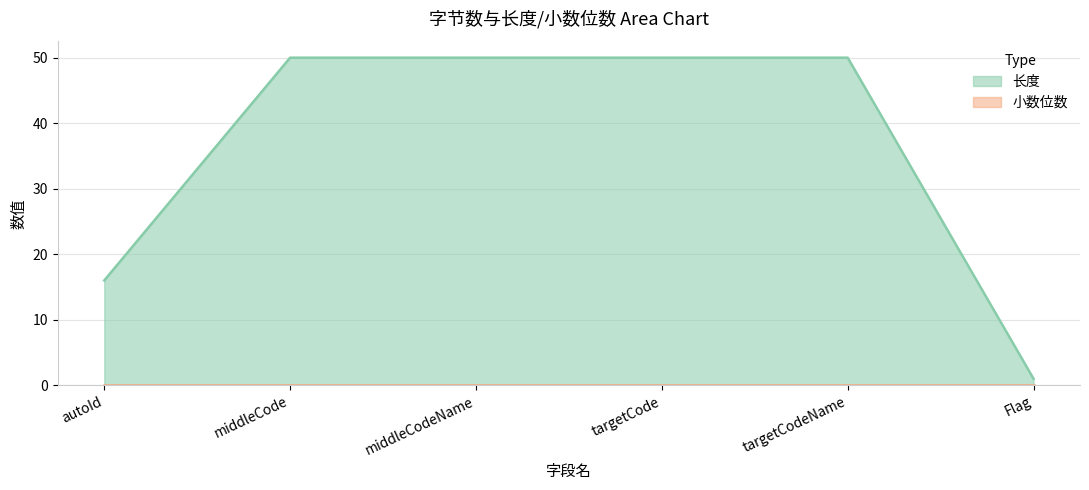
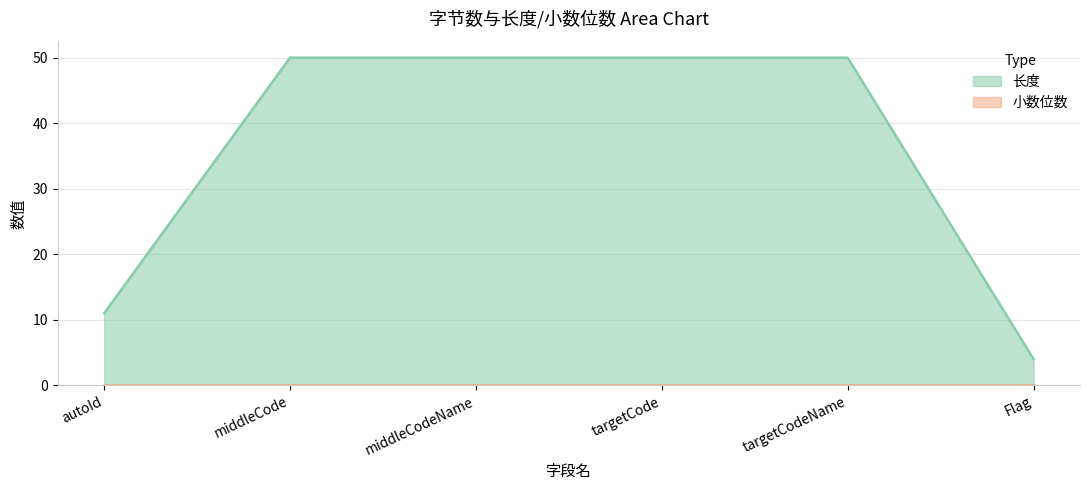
长度, autoId: 16 -> 11
长度, Flag: 1 -> 4
